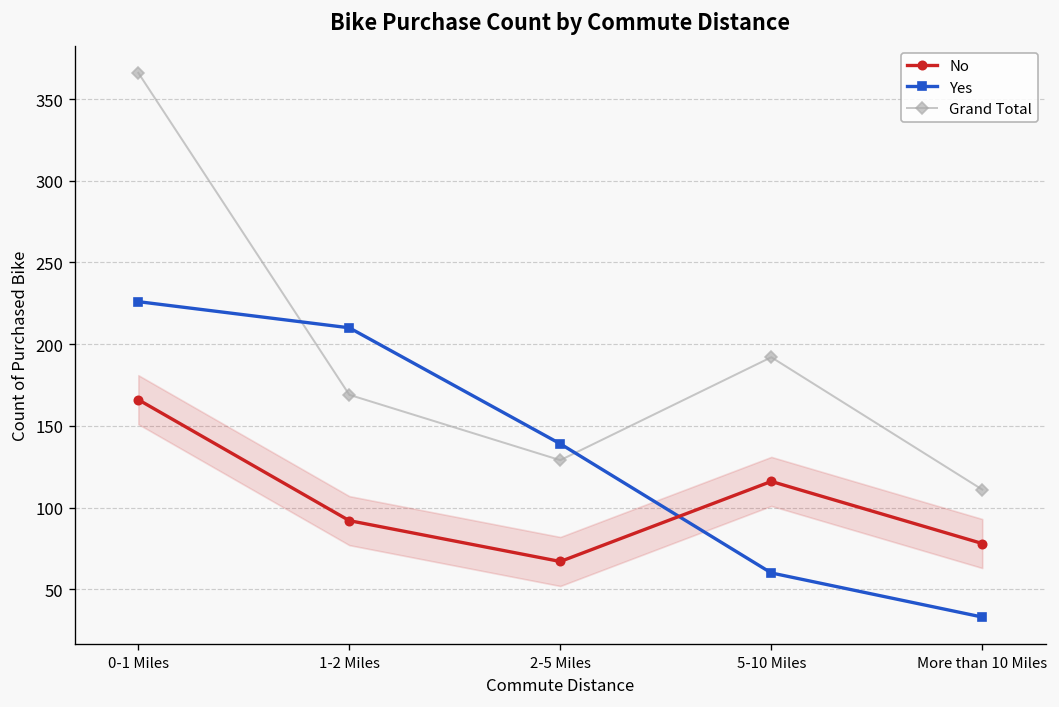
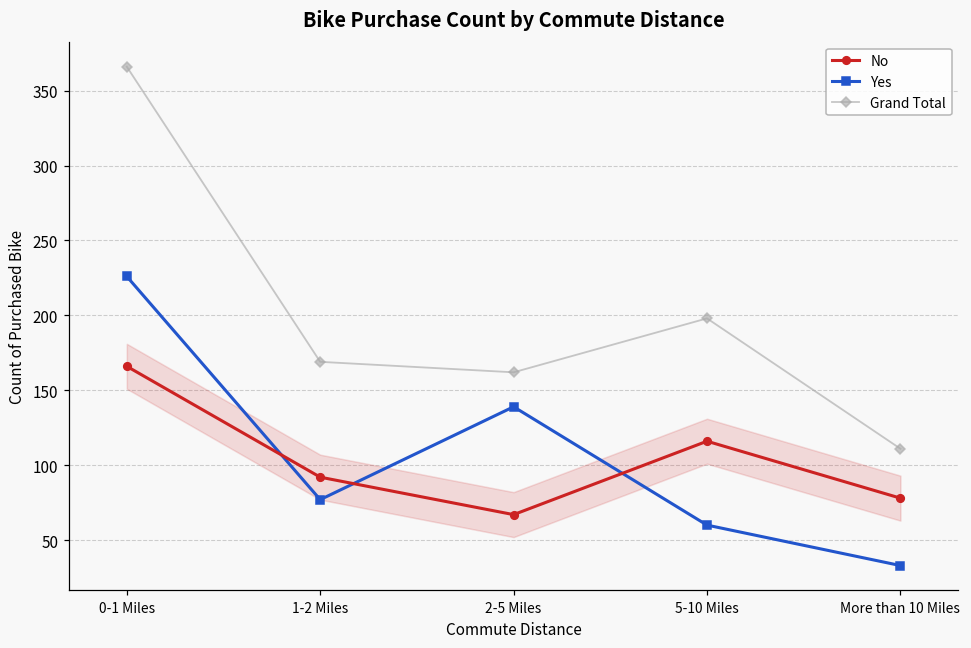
Yes, 1-2 Miles: 210 -> 77
Grand Total, 2-5 Miles: 129 -> 162
Grand Total, 5-10 Miles: 192 -> 198
